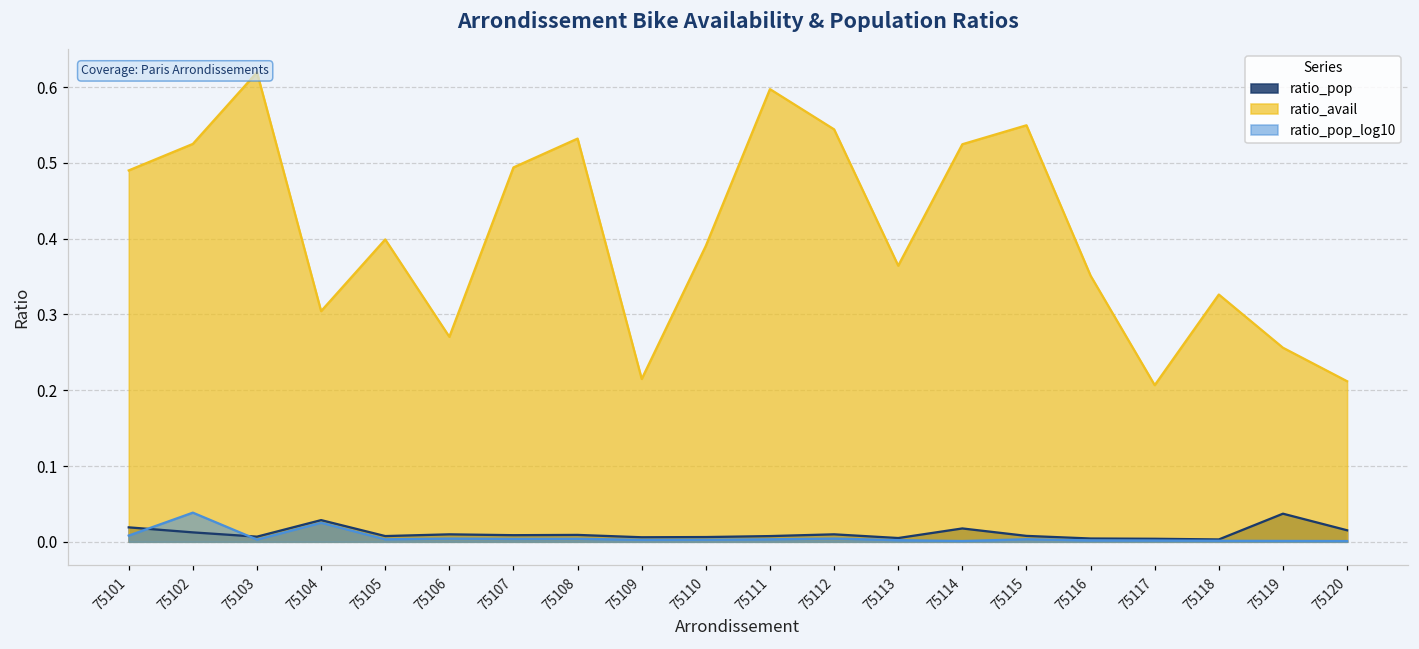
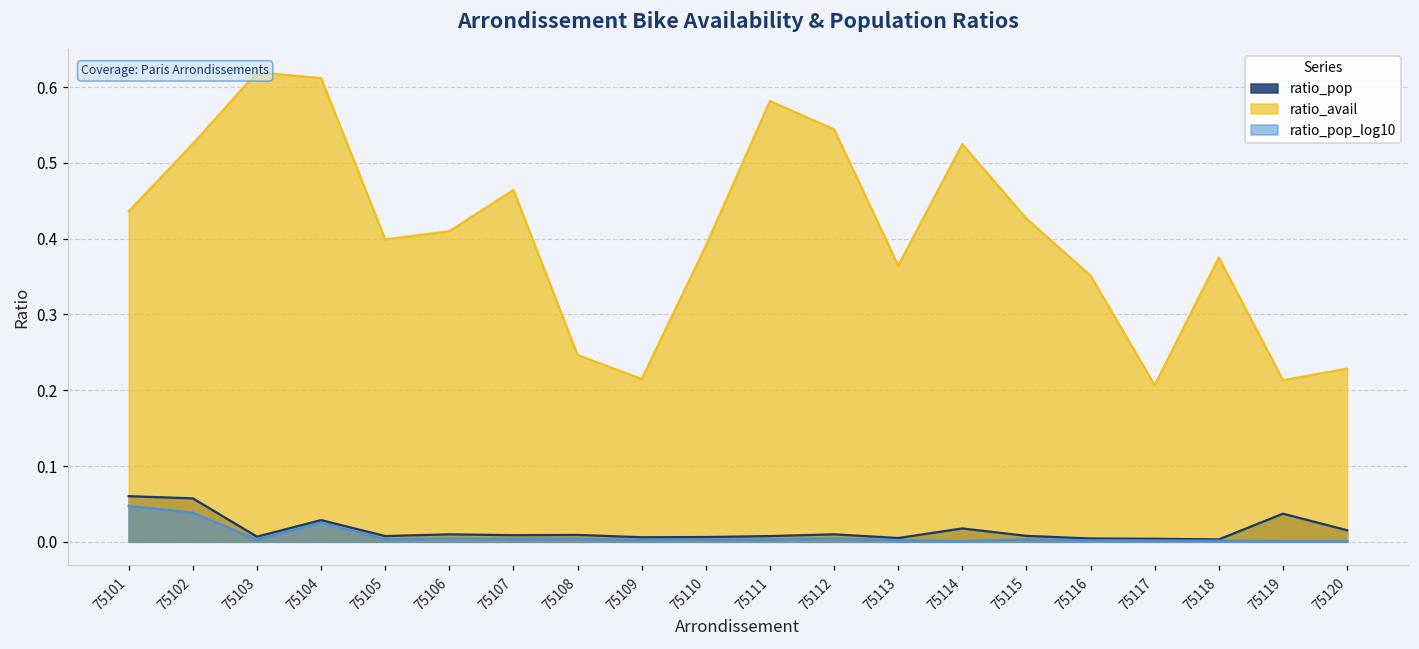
ratio_pop, 75101: 0.02 -> 0.06
ratio_avail, 75101: 0.49 -> 0.44
ratio_pop_log10, 75101: 0.01 -> 0.05
ratio_pop, 75102: 0.01 -> 0.06
ratio_avail, 75104: 0.30 -> 0.61
ratio_avail, 75106: 0.27 -> 0.41
ratio_avail, 75107: 0.49 -> 0.46
ratio_avail, 75108: 0.53 -> 0.25
ratio_avail, 75111: 0.60 -> 0.58
ratio_avail, 75115: 0.55 -> 0.43
ratio_avail, 75118: 0.33 -> 0.38
ratio_avail, 75119: 0.26 -> 0.21
ratio_avail, 75120: 0.21 -> 0.23
